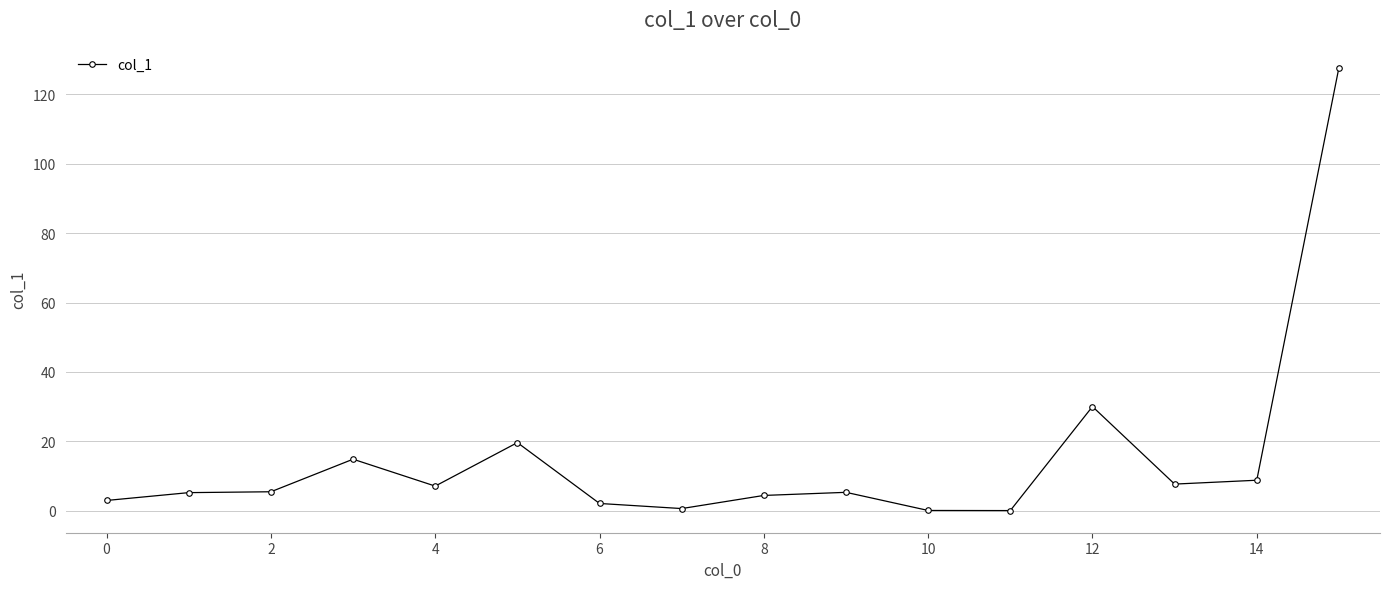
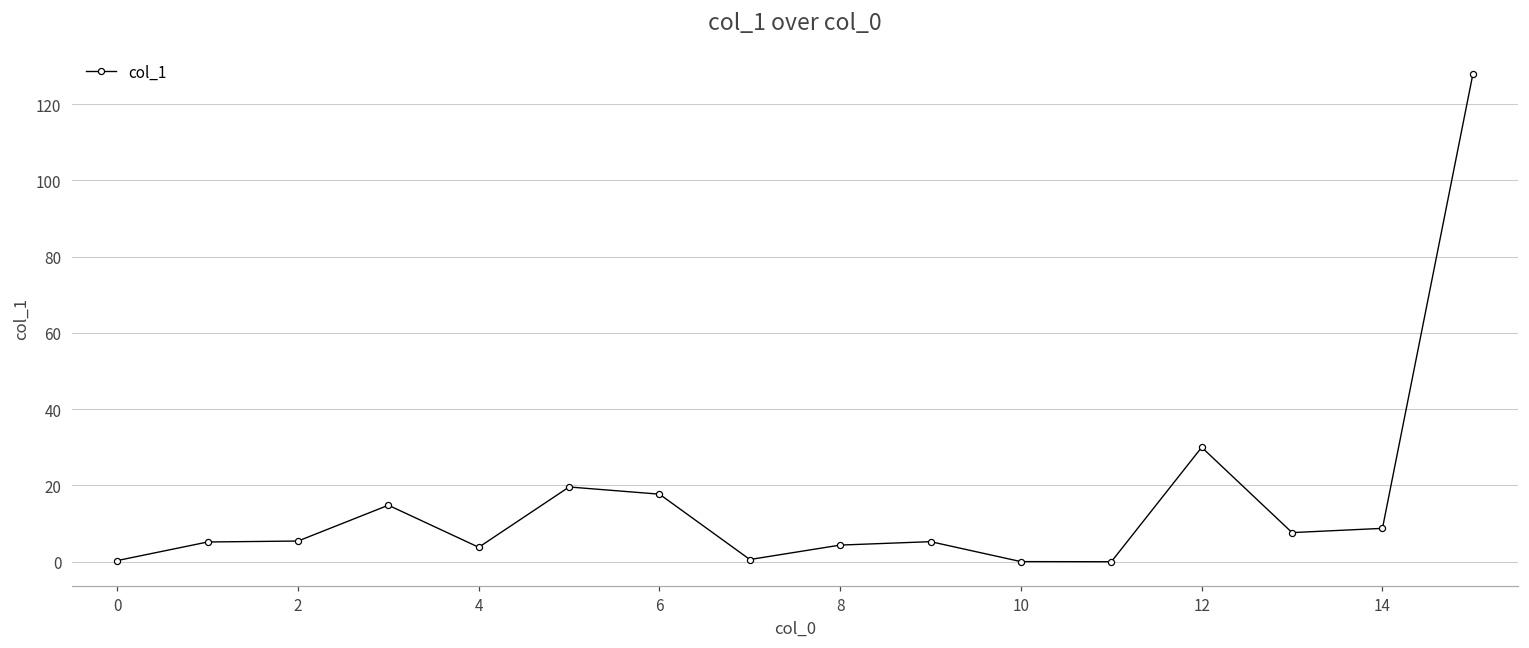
0: 3 -> 0
4: 7 -> 4
6: 2 -> 18
